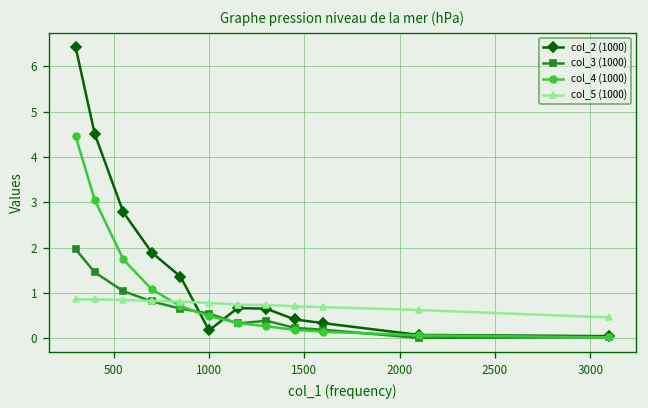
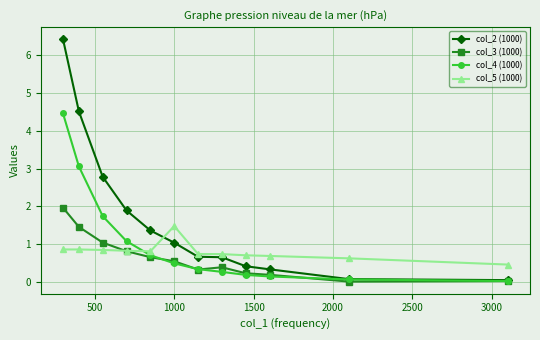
col_2 (1000), 1000: 0.2 -> 1.0
col_5 (1000), 1000: 0.8 -> 1.5
